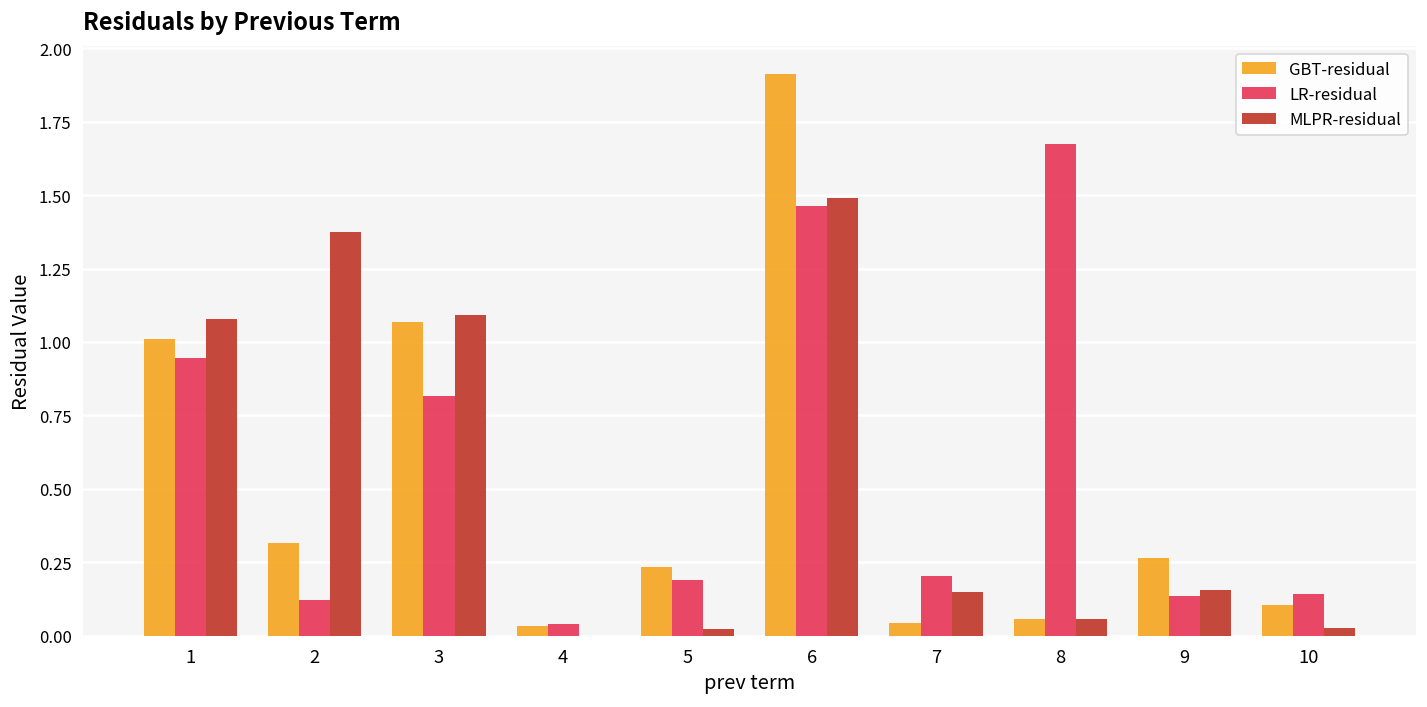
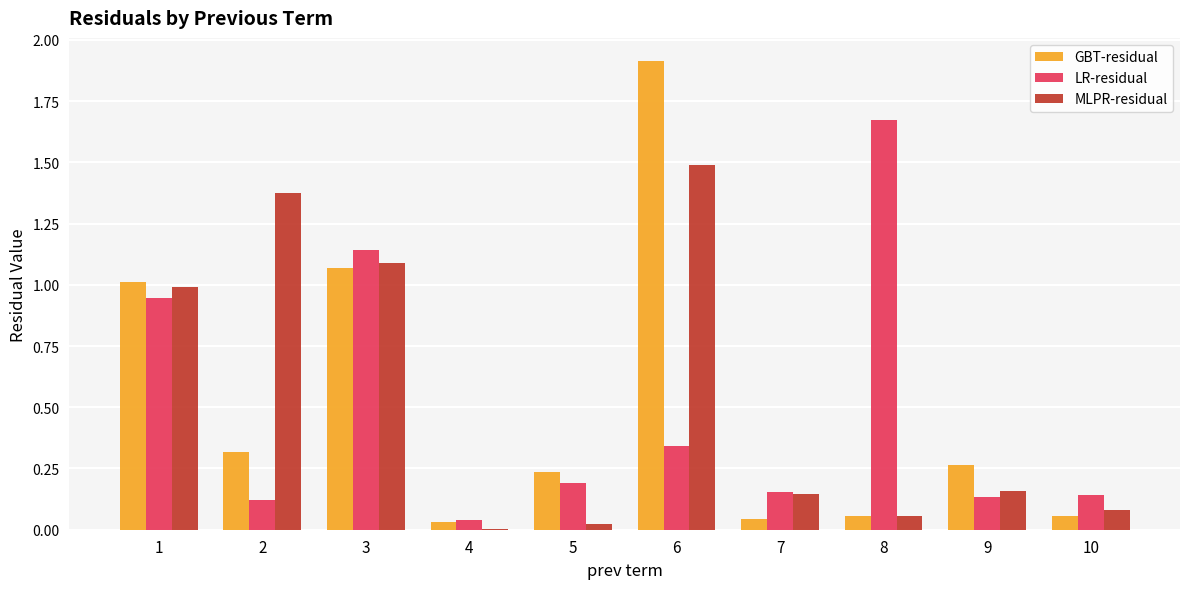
MLPR-residual, 1: 1.08 -> 0.99
LR-residual, 3: 0.82 -> 1.14
LR-residual, 6: 1.46 -> 0.34
LR-residual, 7: 0.20 -> 0.16
GBT-residual, 10: 0.10 -> 0.06
MLPR-residual, 10: 0.03 -> 0.08
